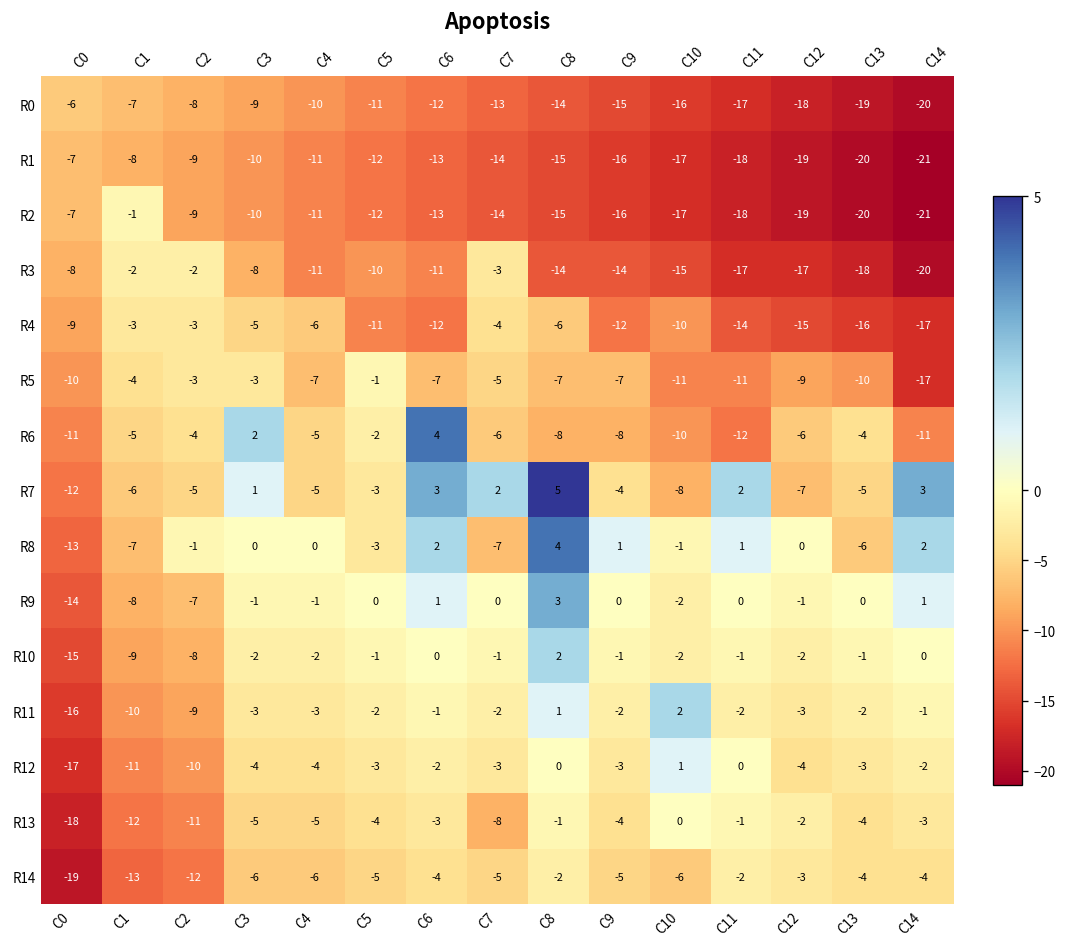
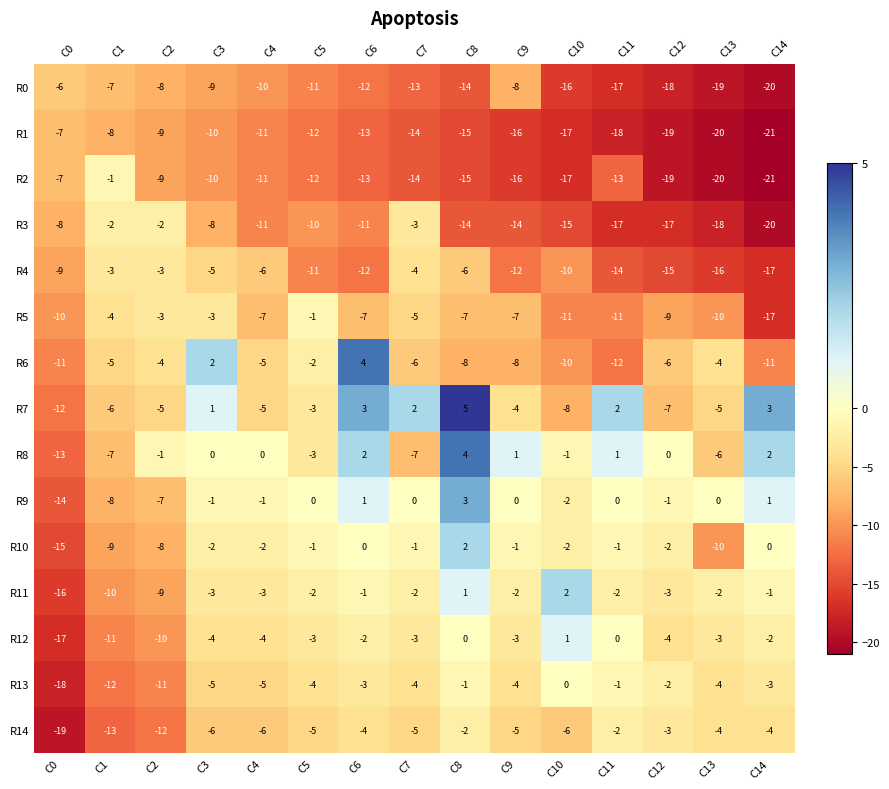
R0, C9: -15 -> -8
R2, C11: -18 -> -13
R10, C13: -1 -> -10
R13, C7: -8 -> -4
